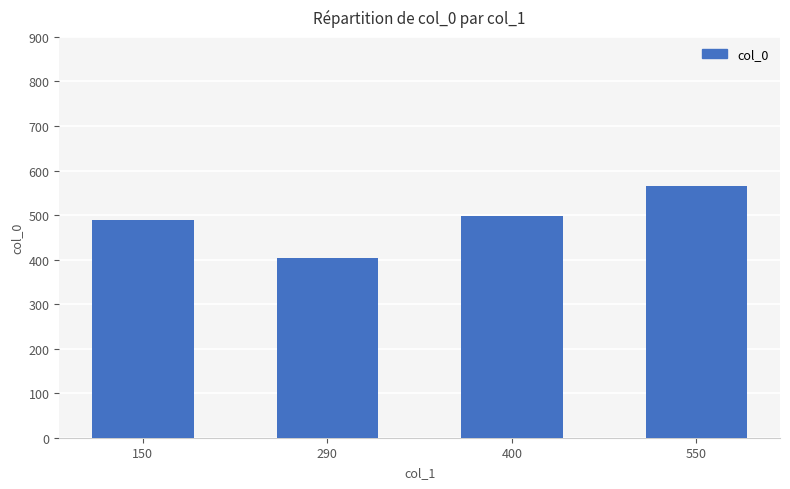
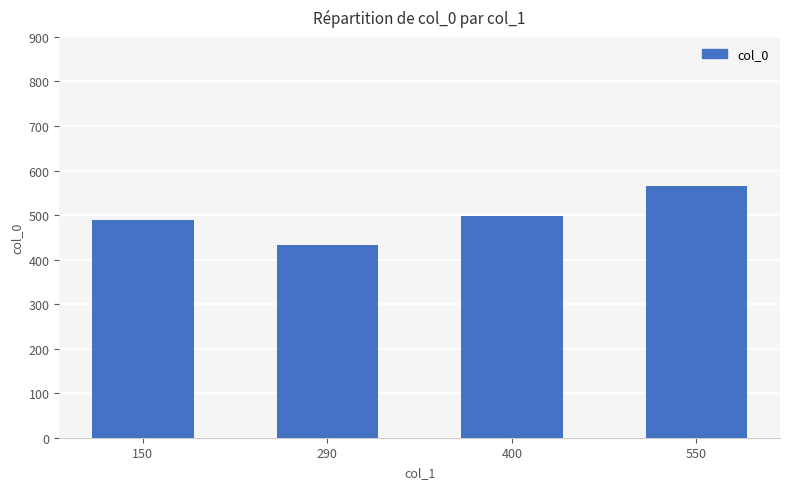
290: 400 -> 430
